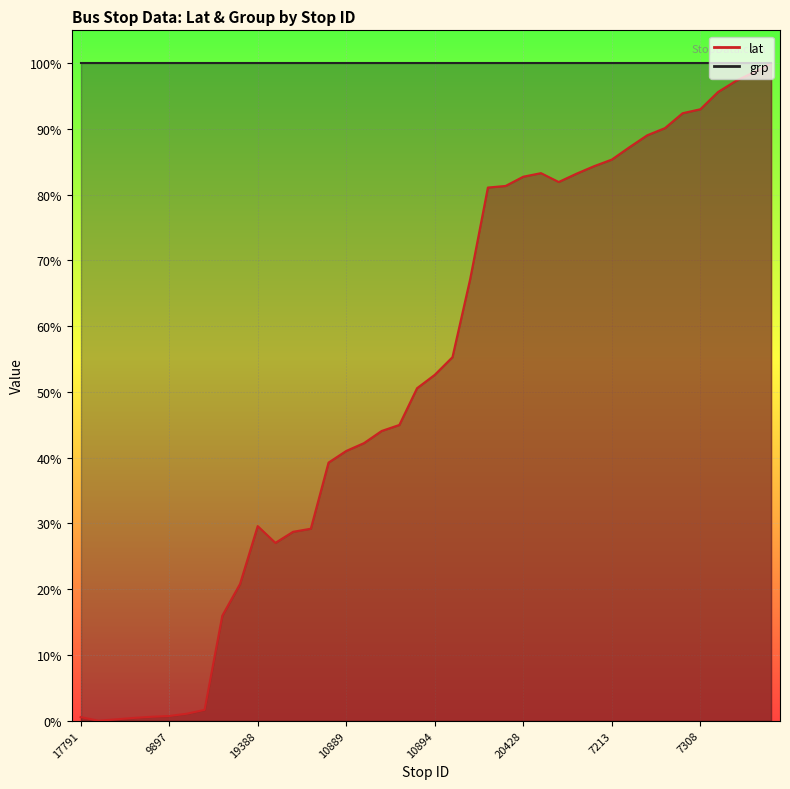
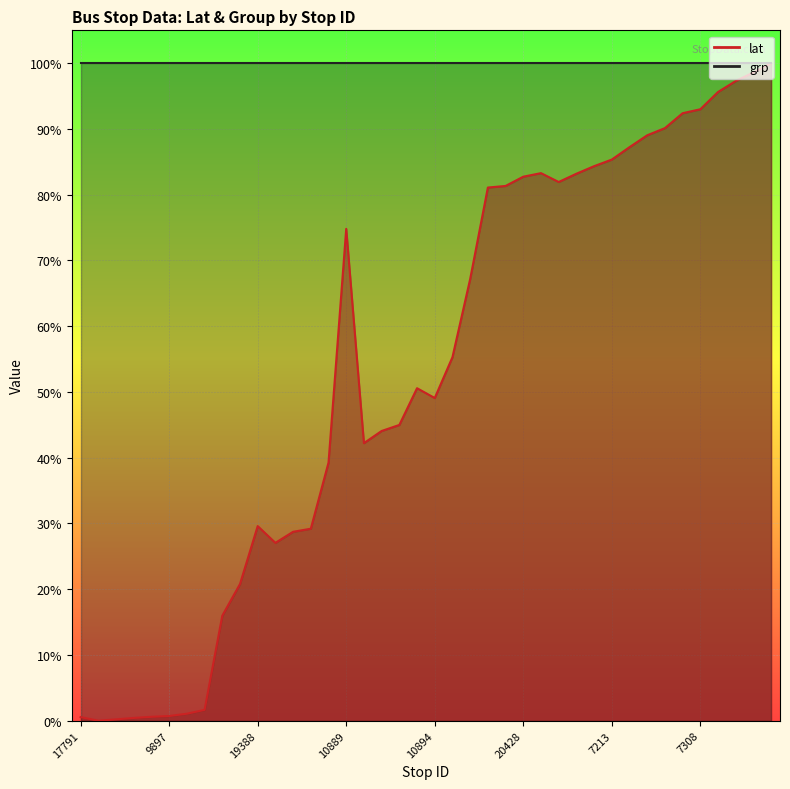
lat, 10889: 41% -> 75%
lat, 10894: 53% -> 49%
